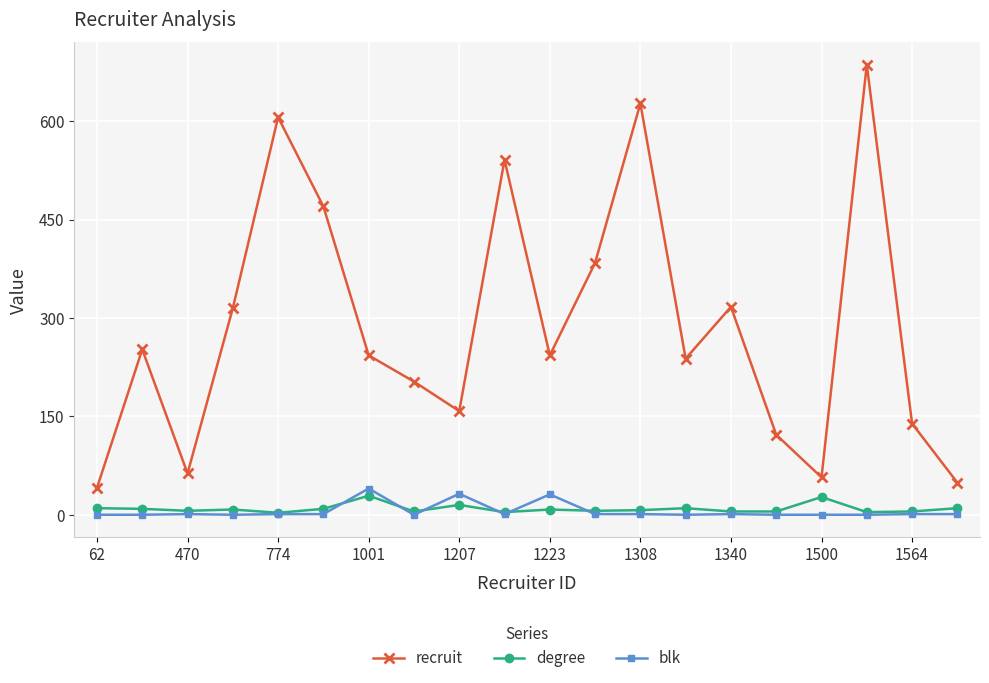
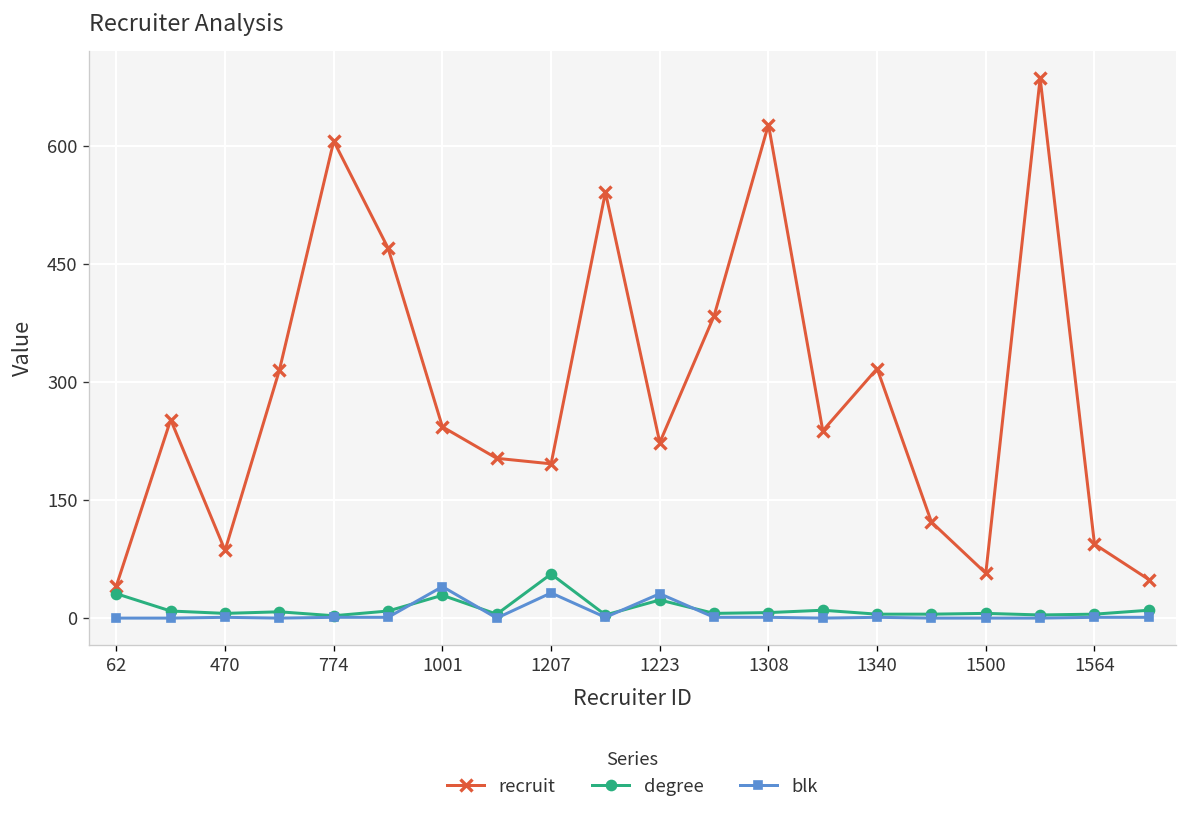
degree, 62: 10 -> 30
recruit, 470: 60 -> 90
recruit, 1207: 160 -> 200
degree, 1207: 20 -> 60
recruit, 1223: 240 -> 220
degree, 1223: 10 -> 20
degree, 1500: 30 -> 10
recruit, 1564: 140 -> 90
